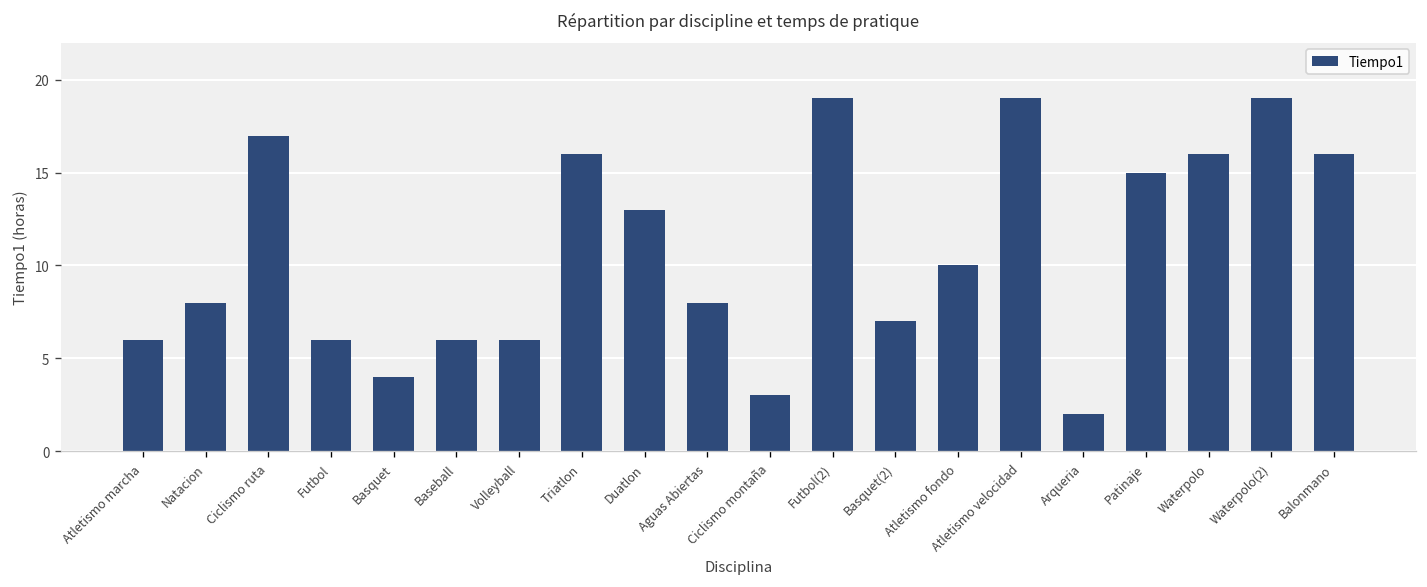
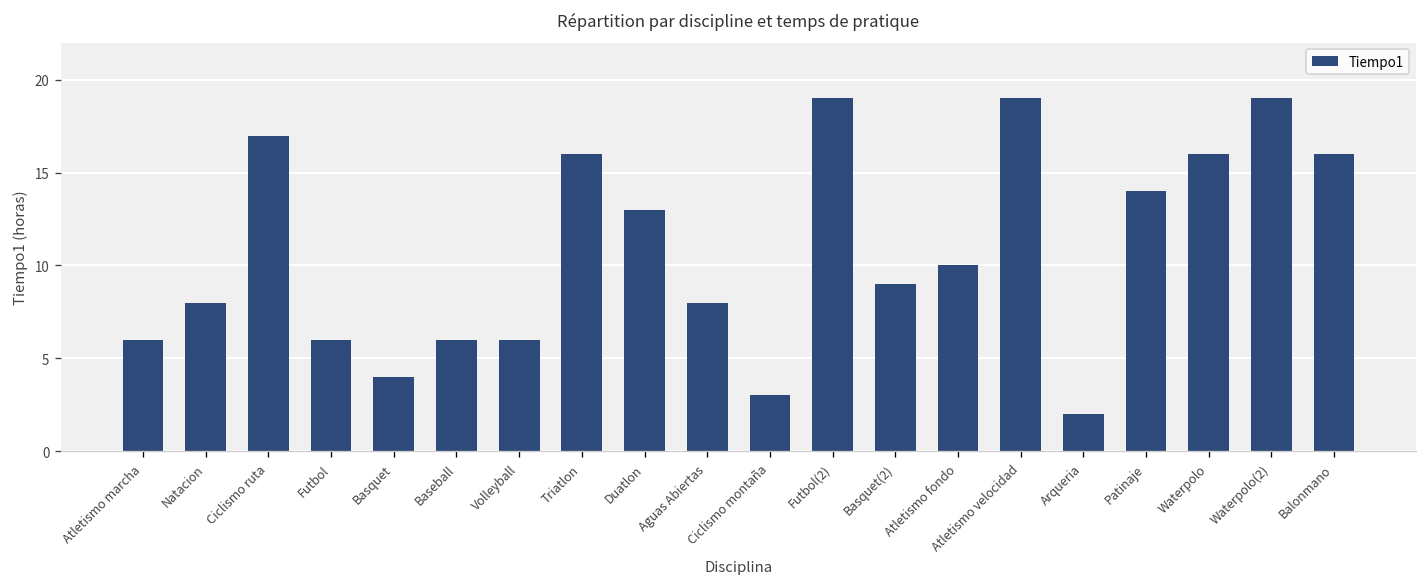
Basquet(2): 7 -> 9
Patinaje: 15 -> 14
